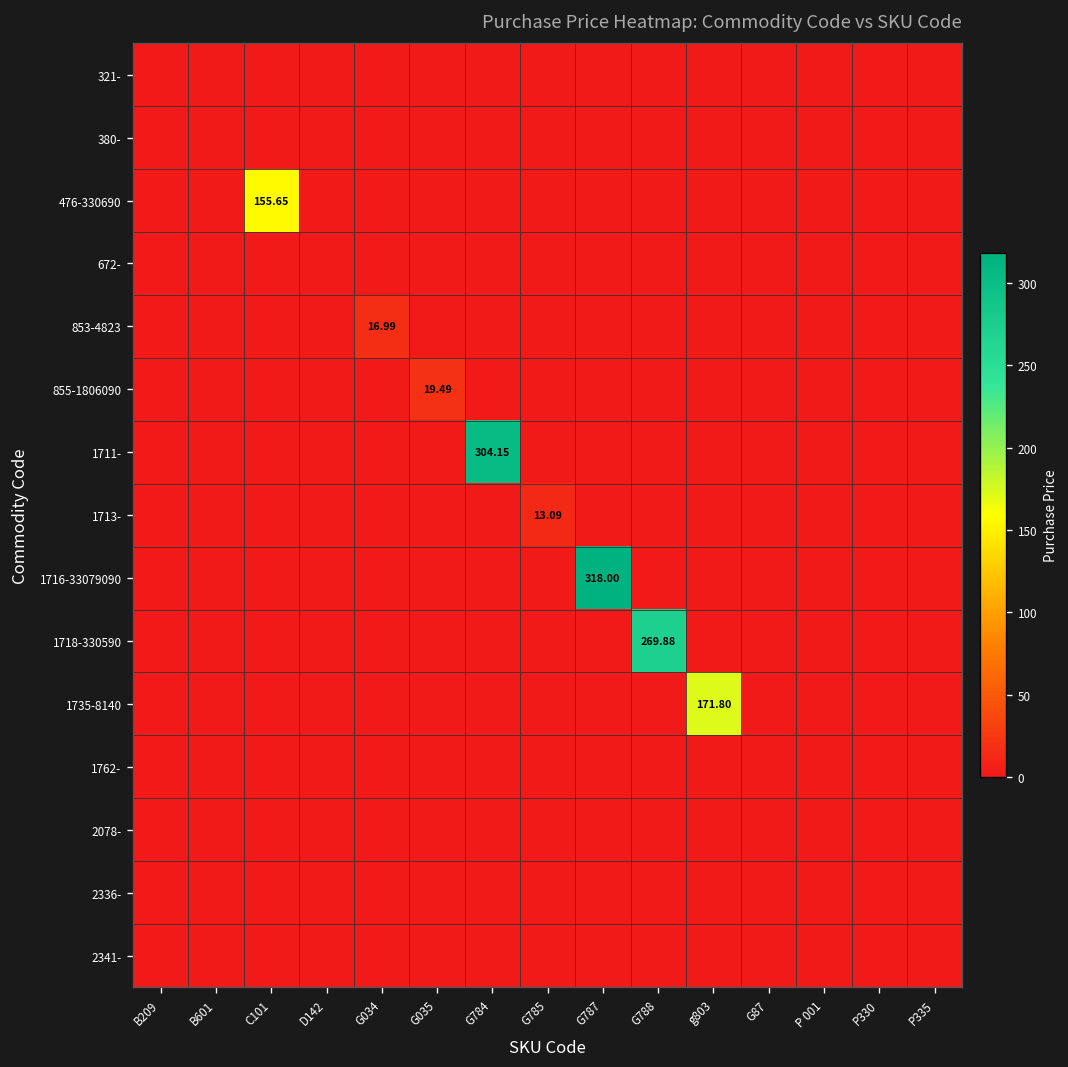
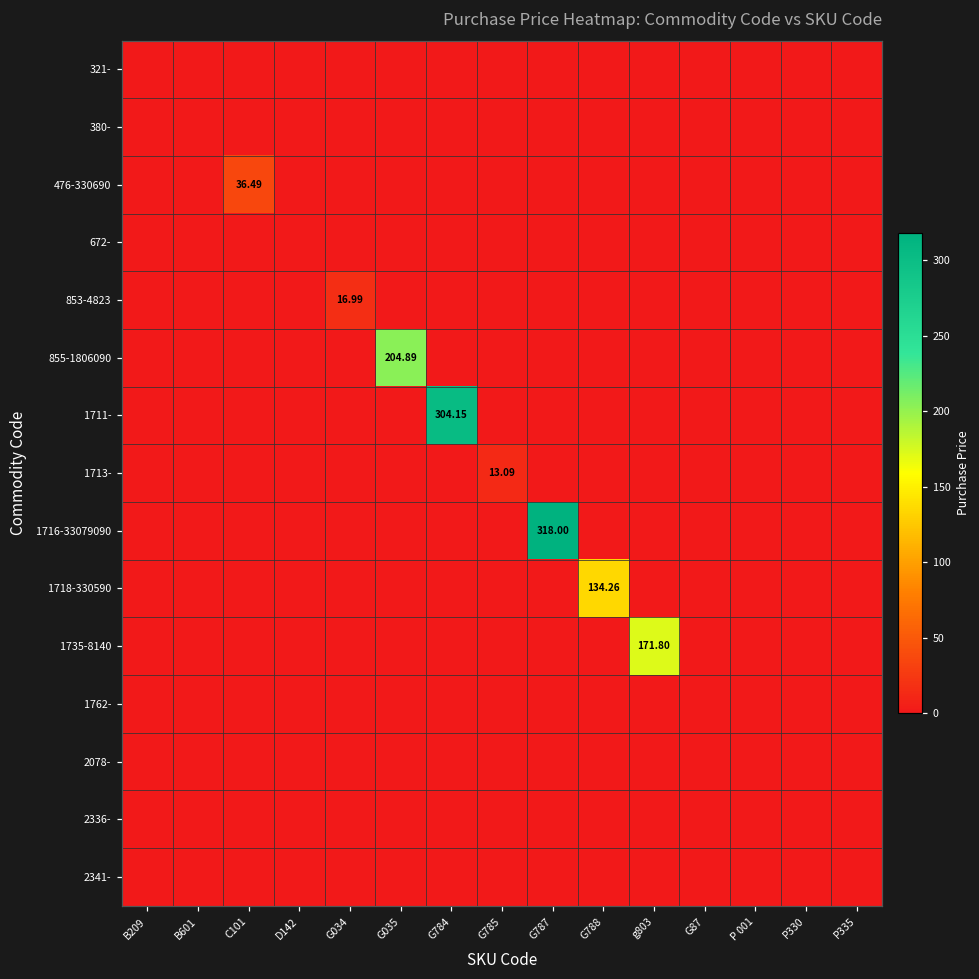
476-330690, C101: 155.65 -> 36.49
855-1806090, G035: 19.49 -> 204.89
1718-330590, G788: 269.88 -> 134.26
